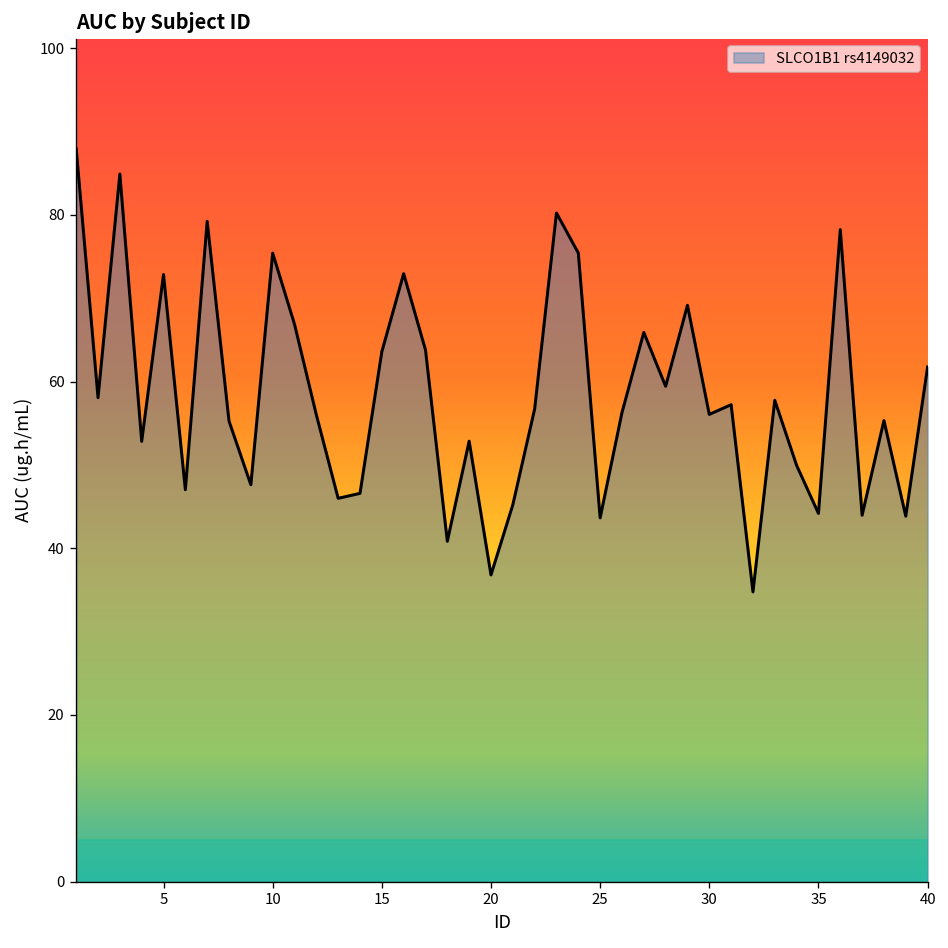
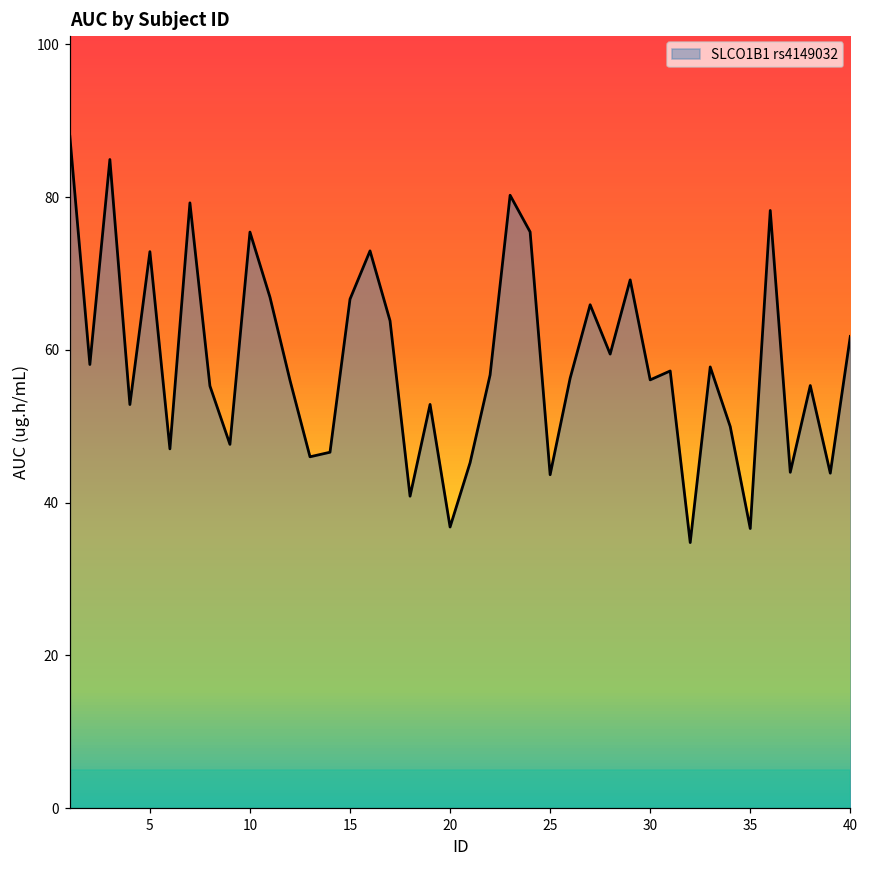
15: 64 -> 67
35: 44 -> 37
